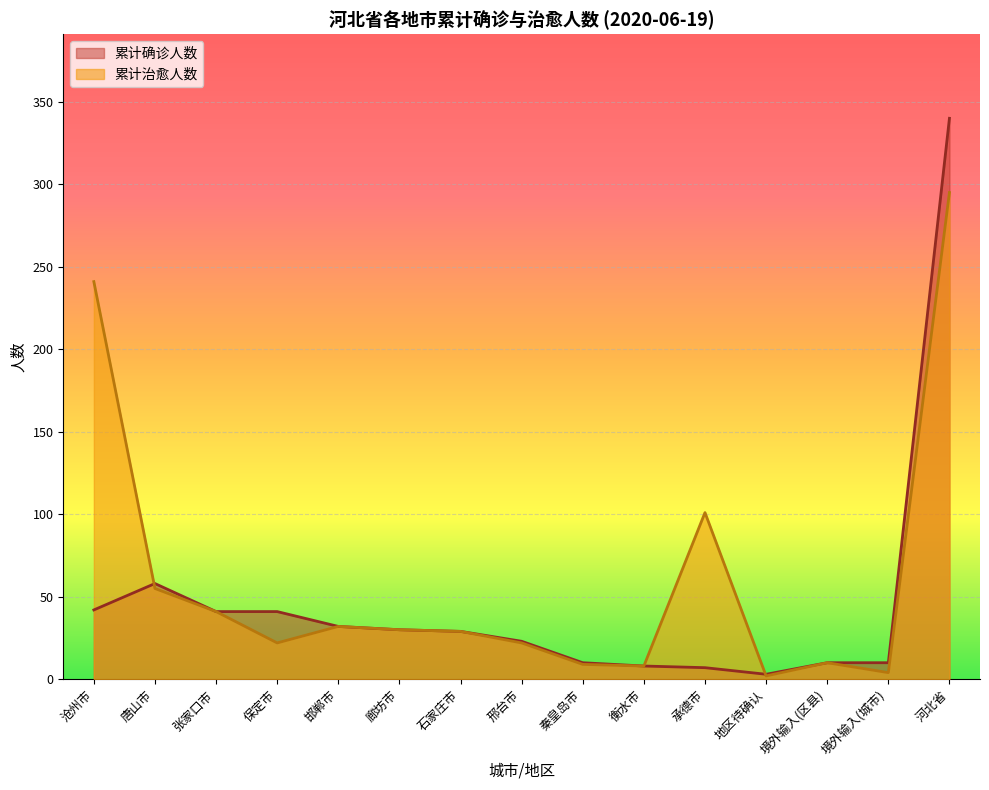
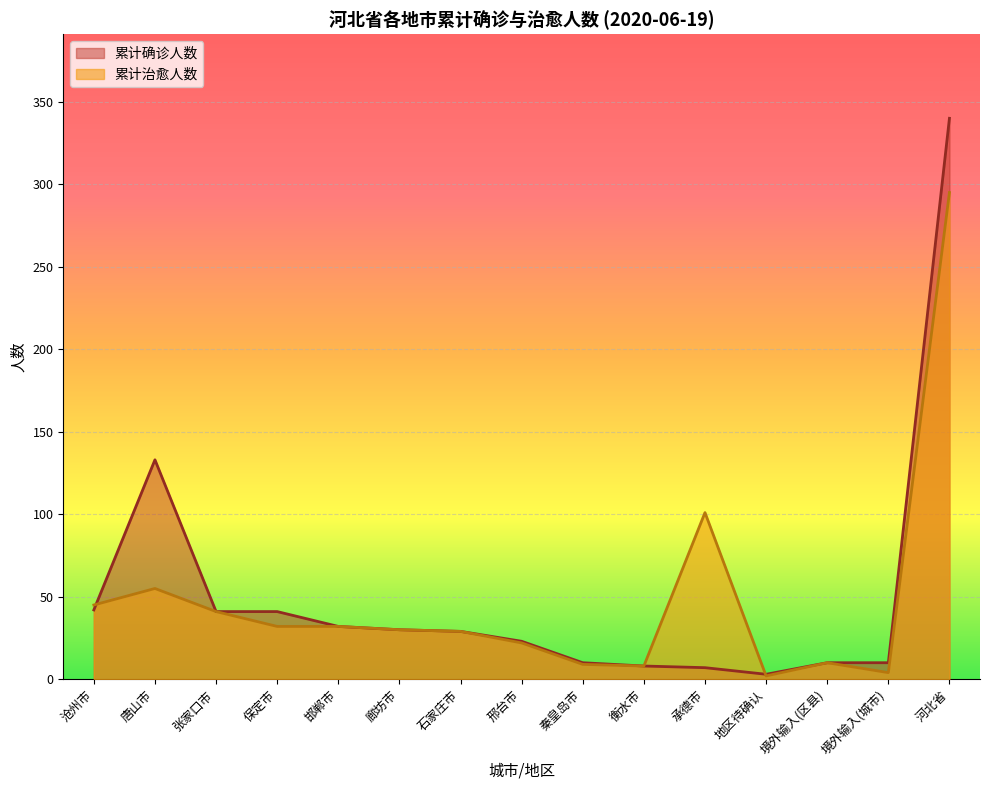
累计治愈人数, 沧州市: 241 -> 45
累计确诊人数, 唐山市: 58 -> 133
累计治愈人数, 保定市: 22 -> 32
